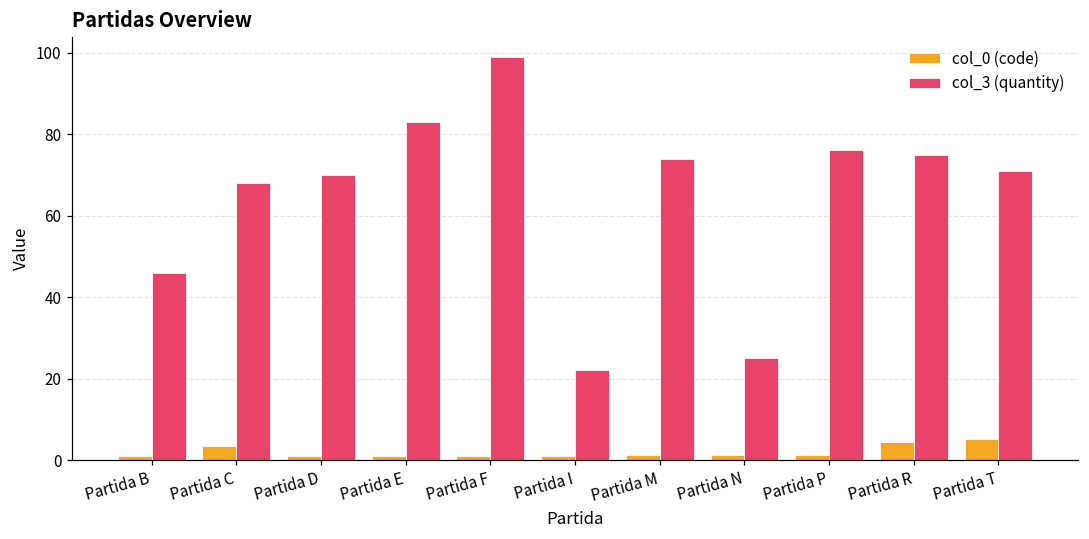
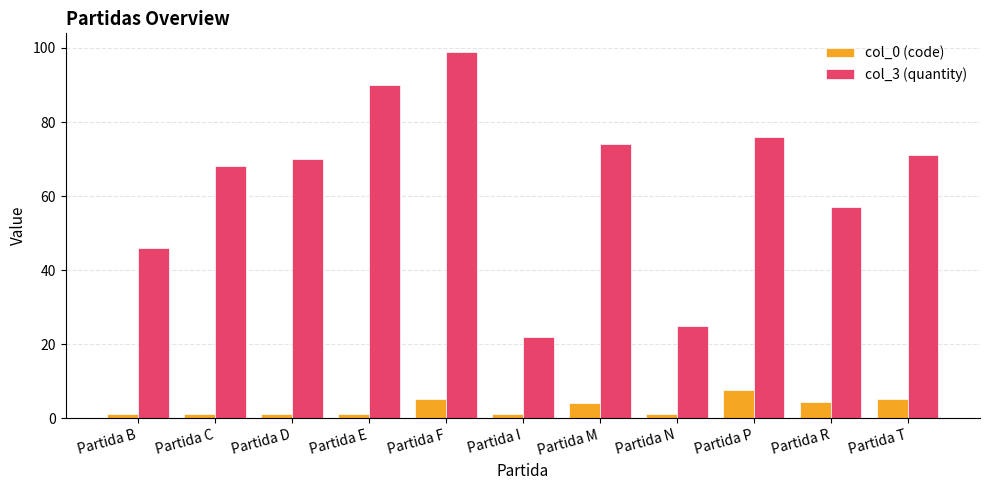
col_0 (code), Partida C: 4 -> 1
col_3 (quantity), Partida E: 83 -> 90
col_0 (code), Partida F: 1 -> 5
col_0 (code), Partida M: 1 -> 4
col_0 (code), Partida P: 1 -> 8
col_3 (quantity), Partida R: 75 -> 57
